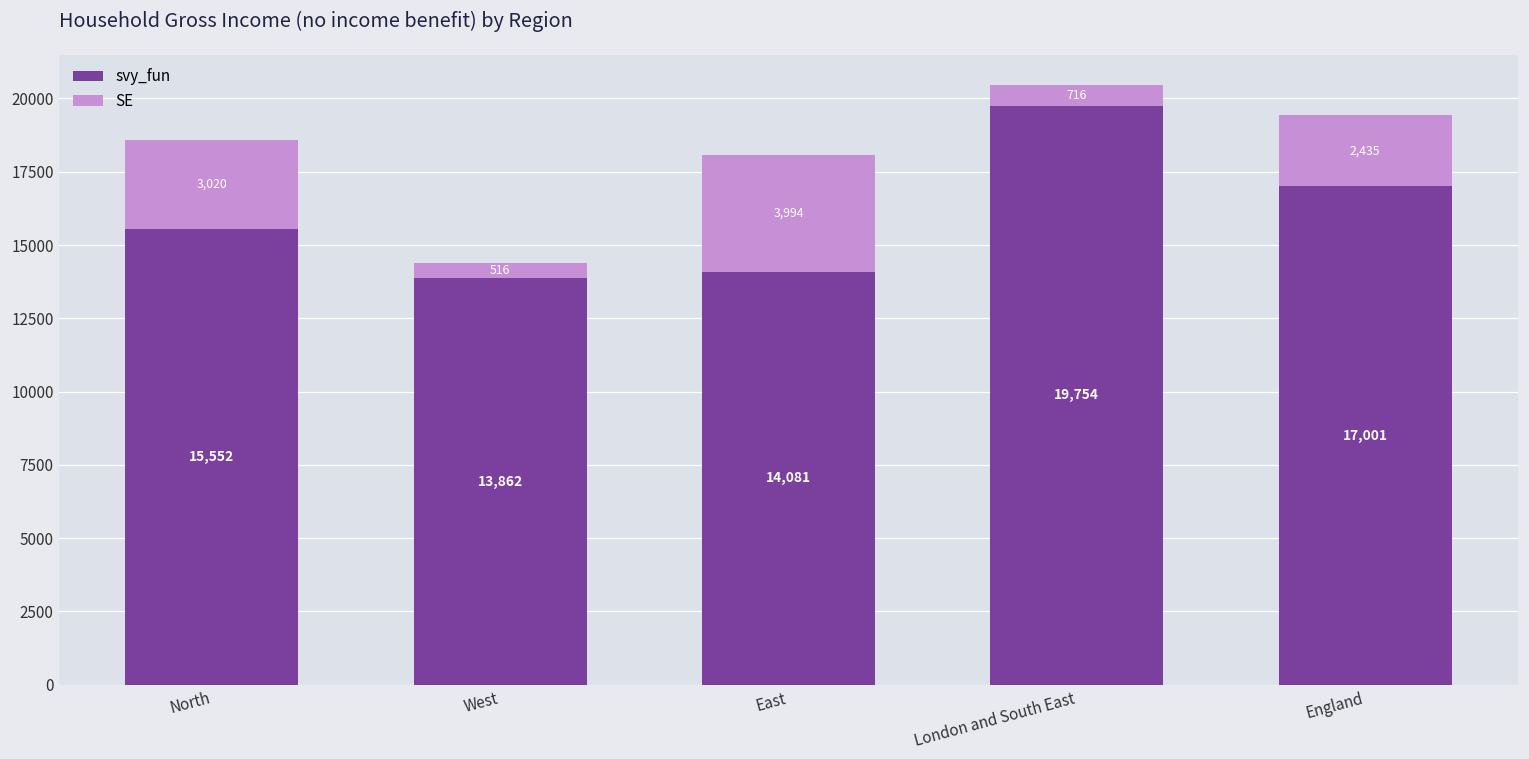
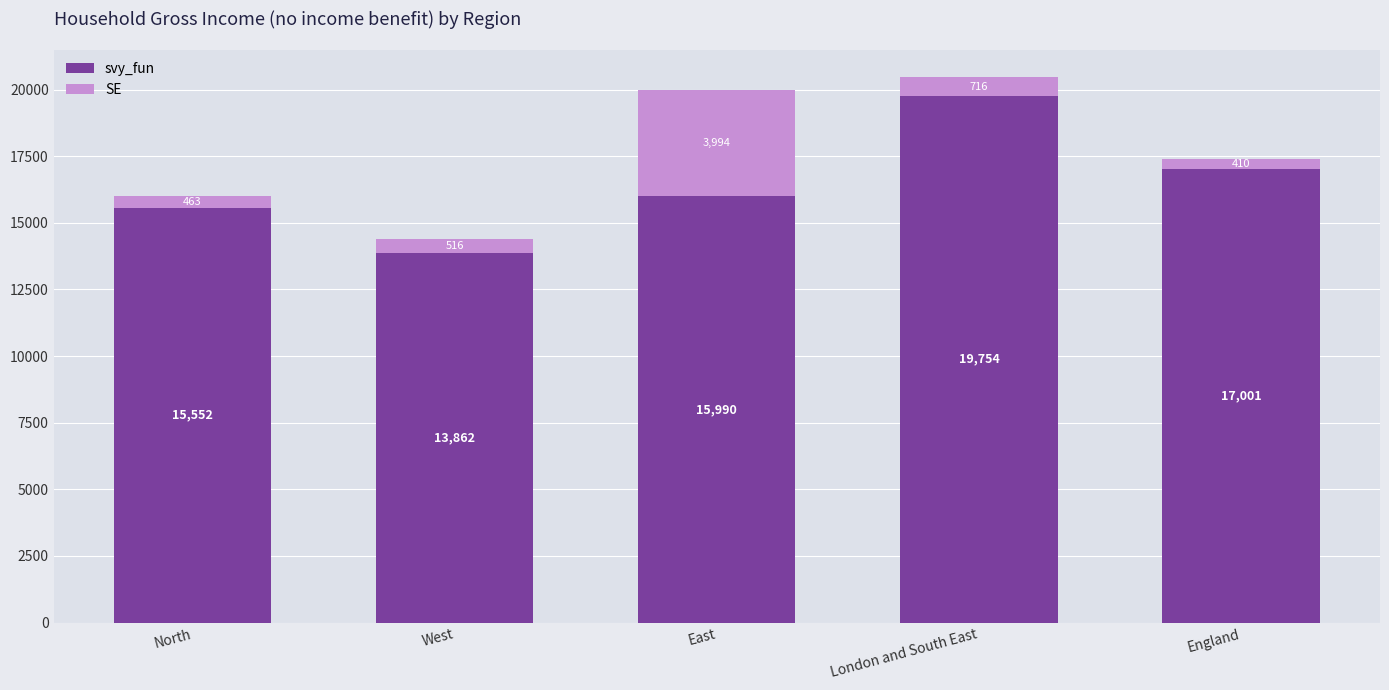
SE, North: 3,020 -> 463
svy_fun, East: 14,081 -> 15,990
SE, England: 2,435 -> 410
